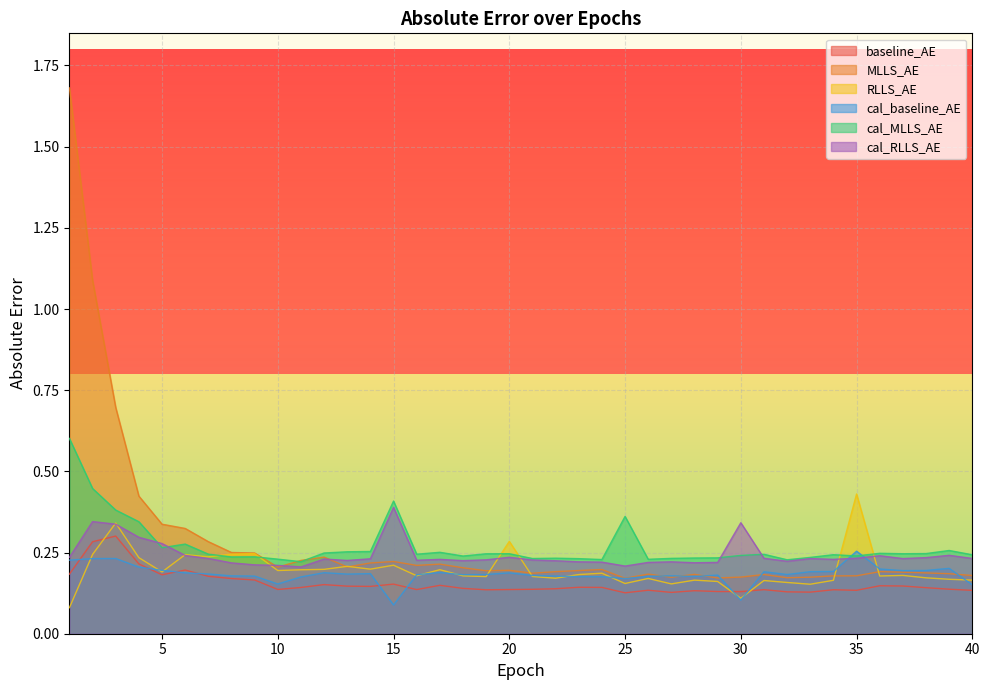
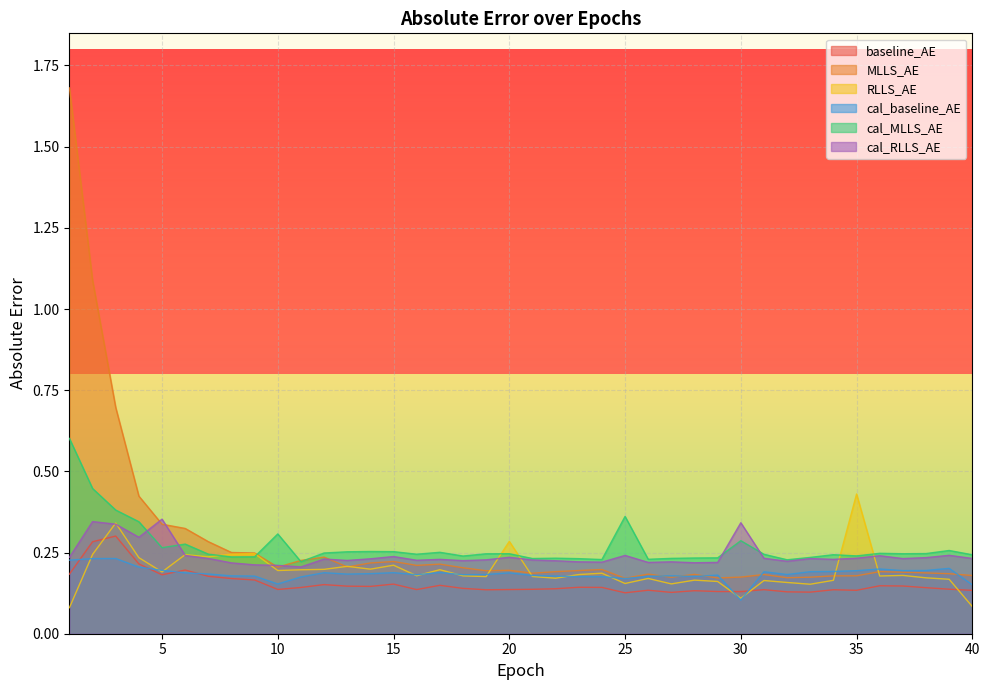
cal_RLLS_AE, 5: 0.28 -> 0.35
cal_MLLS_AE, 10: 0.23 -> 0.31
cal_baseline_AE, 15: 0.09 -> 0.19
cal_MLLS_AE, 15: 0.41 -> 0.25
cal_RLLS_AE, 15: 0.39 -> 0.24
cal_RLLS_AE, 25: 0.21 -> 0.24
cal_MLLS_AE, 30: 0.24 -> 0.29
cal_baseline_AE, 35: 0.25 -> 0.19
RLLS_AE, 40: 0.17 -> 0.08
